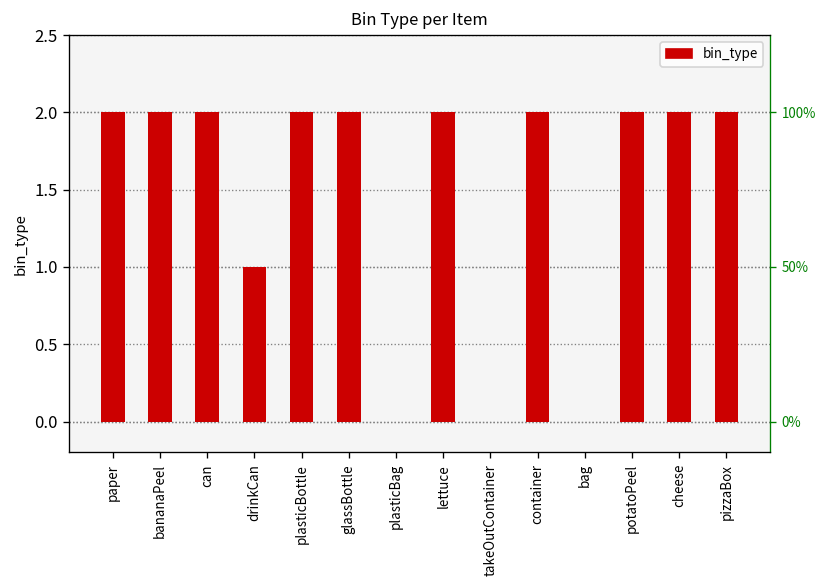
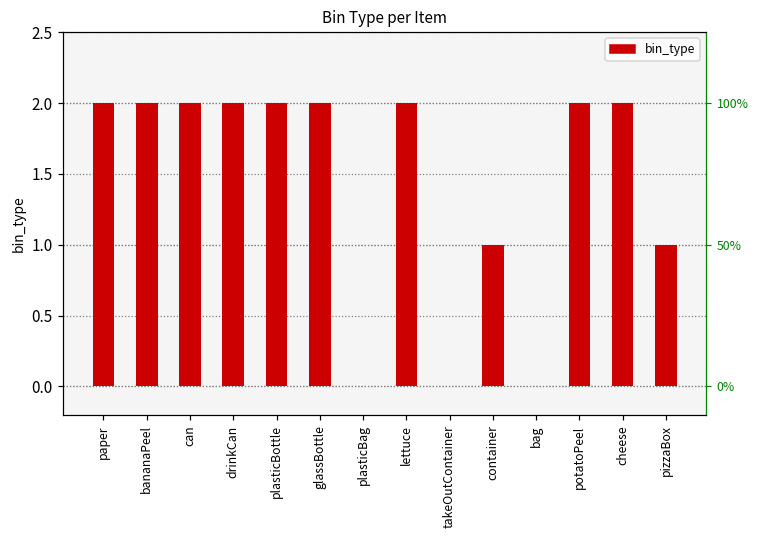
drinkCan: 1 -> 2
container: 2 -> 1
pizzaBox: 2 -> 1
